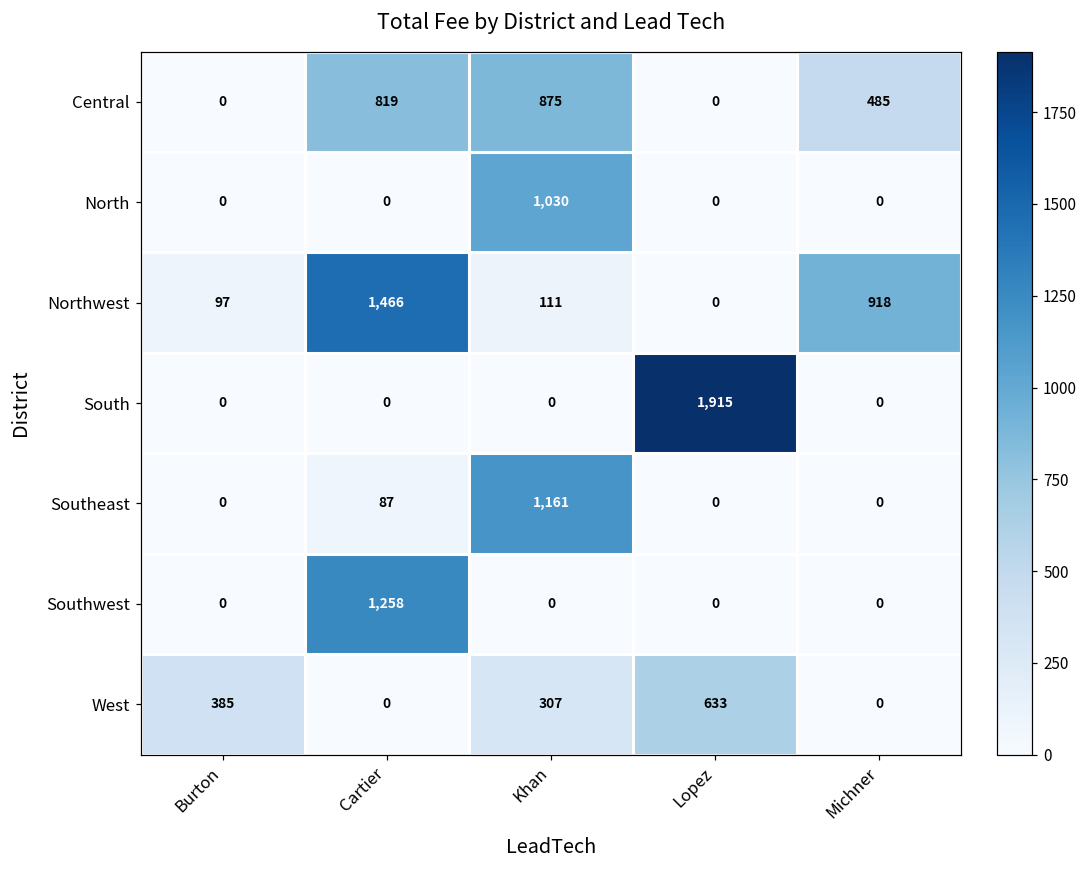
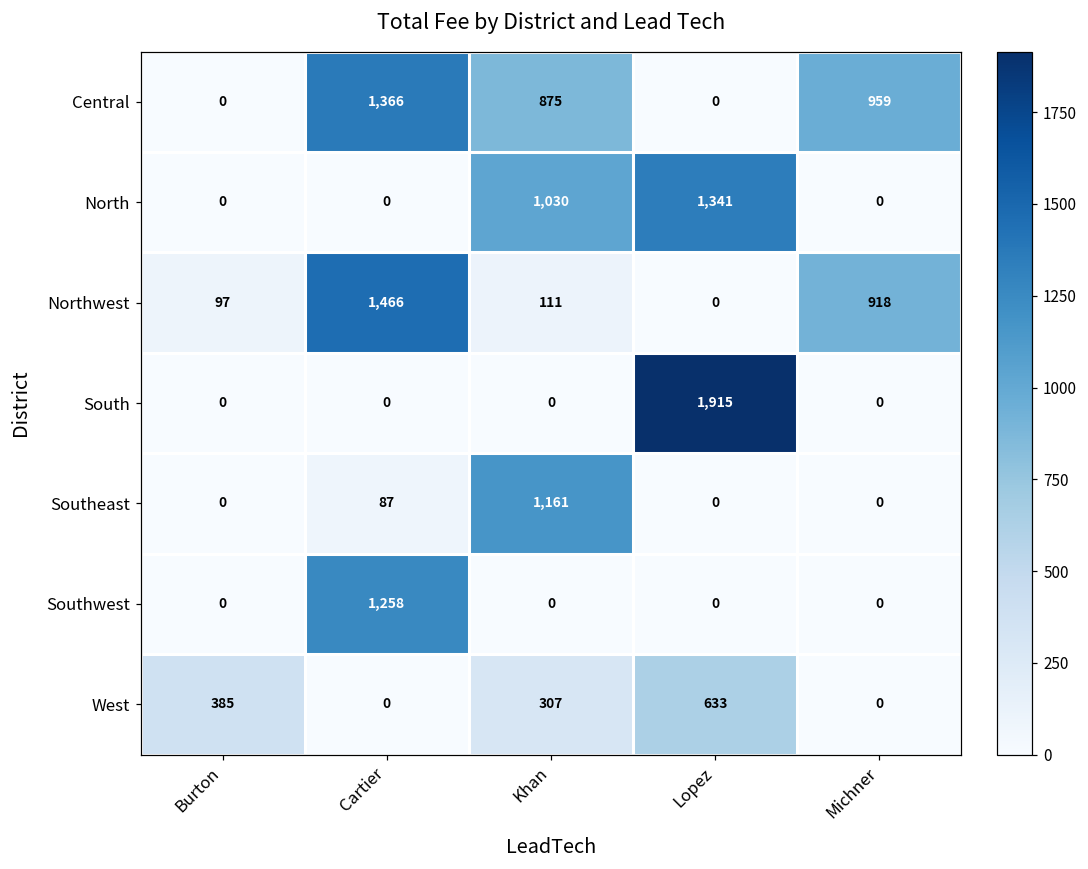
Central, Cartier: 819 -> 1,366
Central, Michner: 485 -> 959
North, Lopez: 0 -> 1,341
